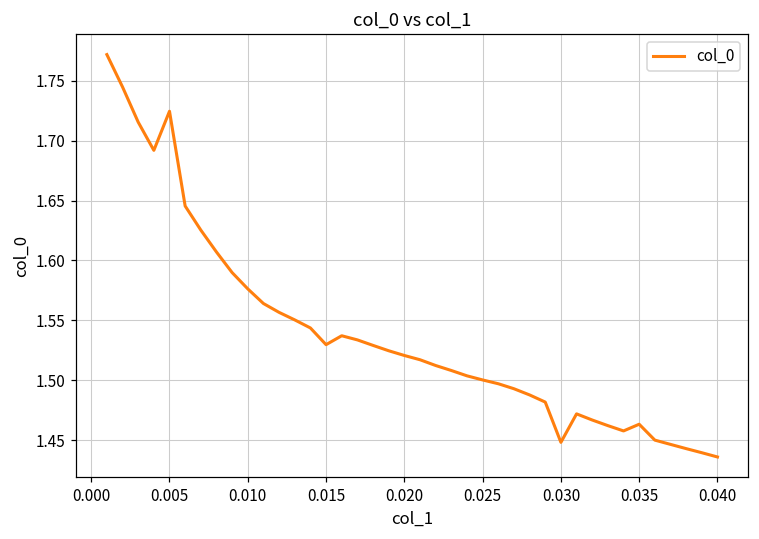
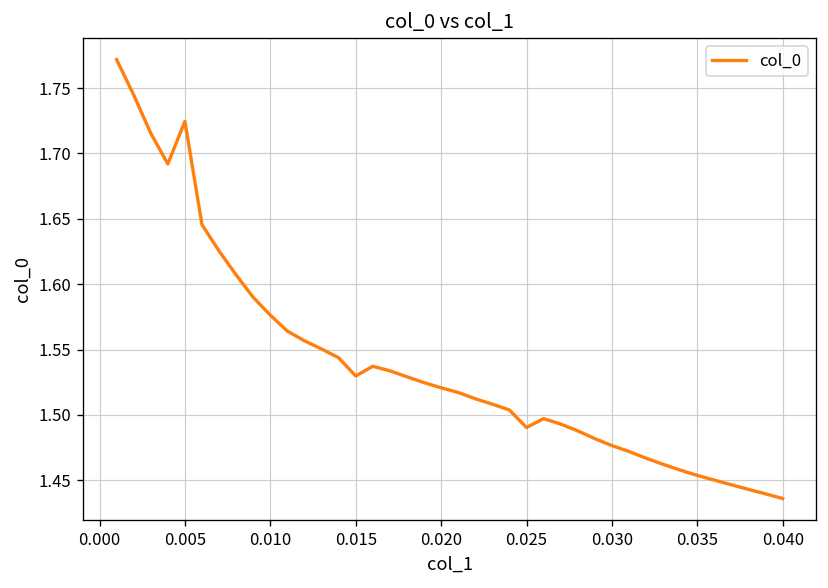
0.025: 1.500 -> 1.490
0.030: 1.448 -> 1.477
0.035: 1.463 -> 1.454
